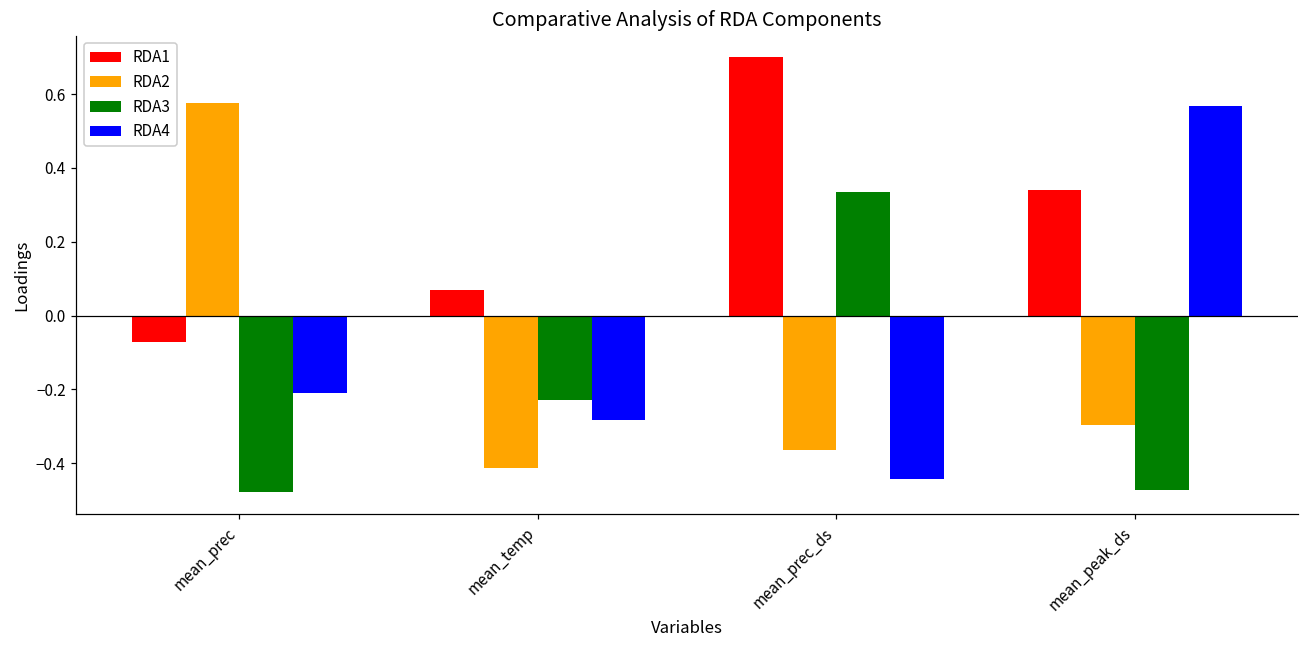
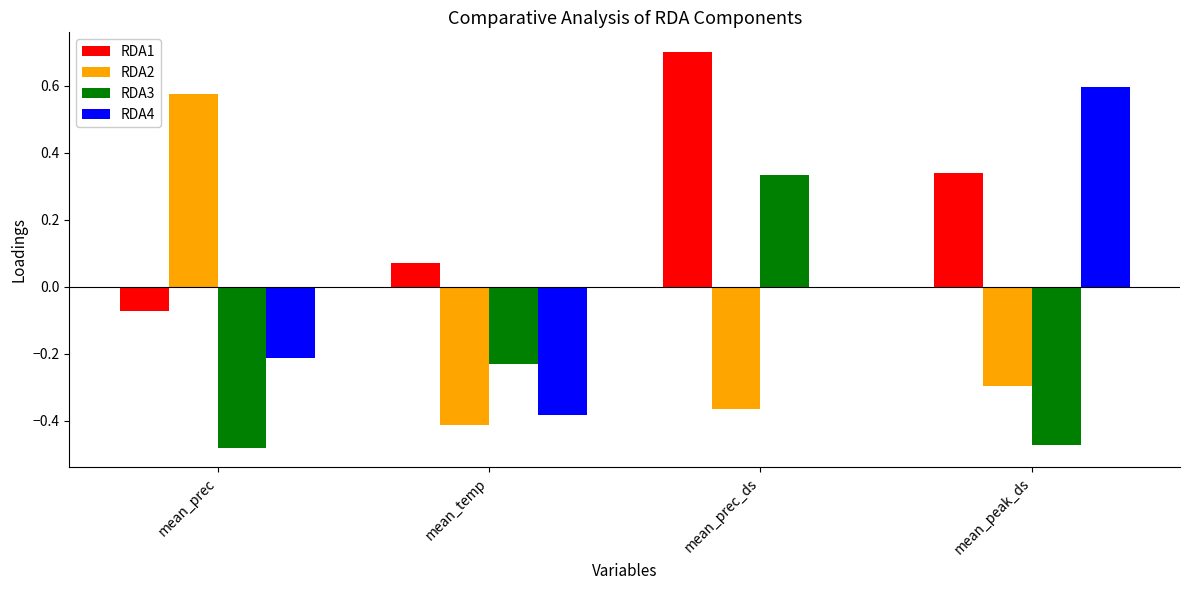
RDA4, mean_temp: -0.28 -> -0.38
RDA4, mean_prec_ds: -0.44 -> 0.00
RDA4, mean_peak_ds: 0.57 -> 0.60
